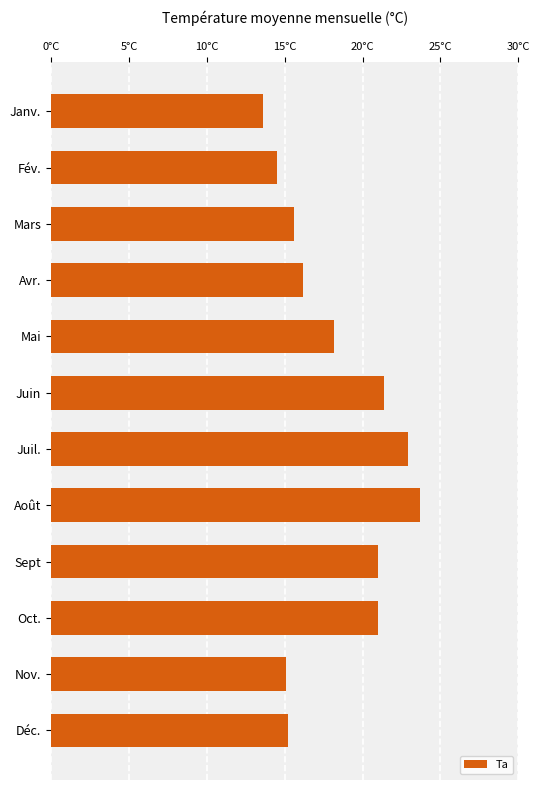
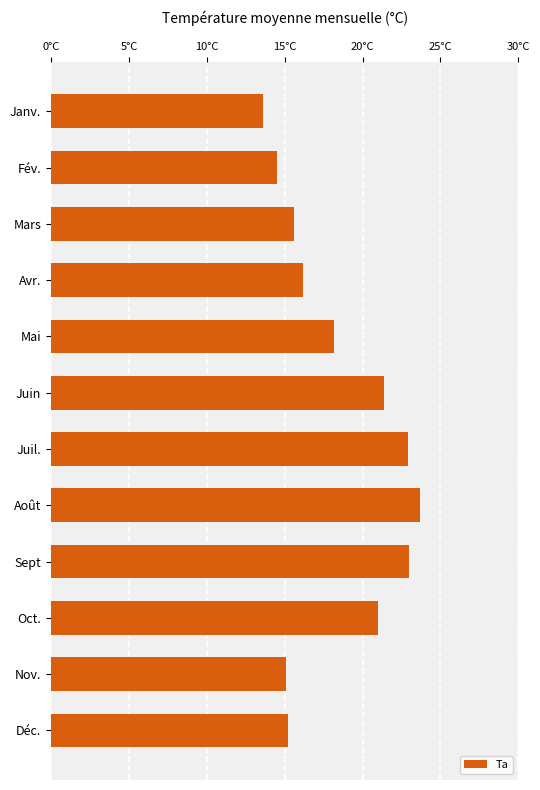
Sept: 21°C -> 23°C
